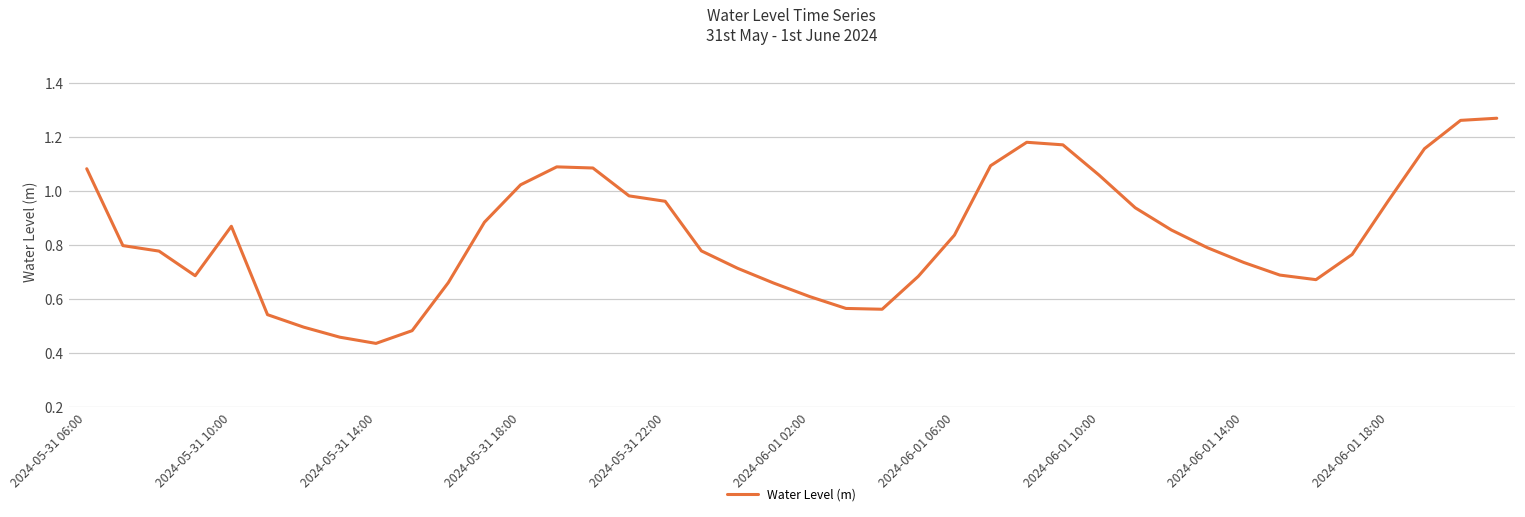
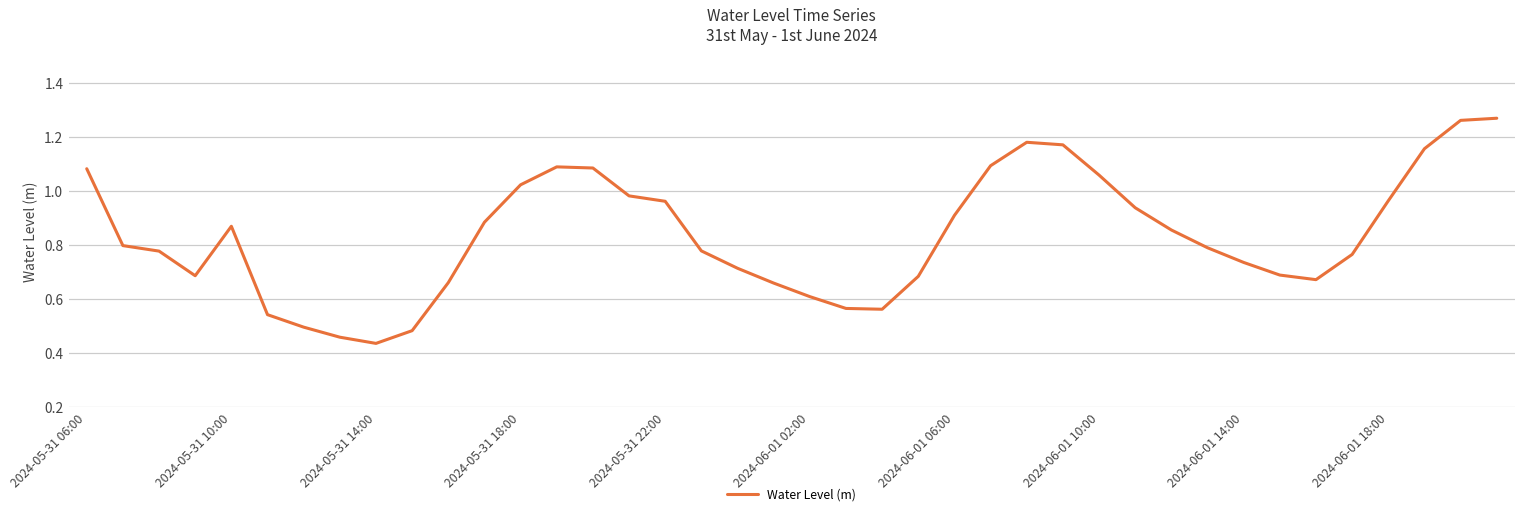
2024-06-01 06:00: 0.84 -> 0.91
